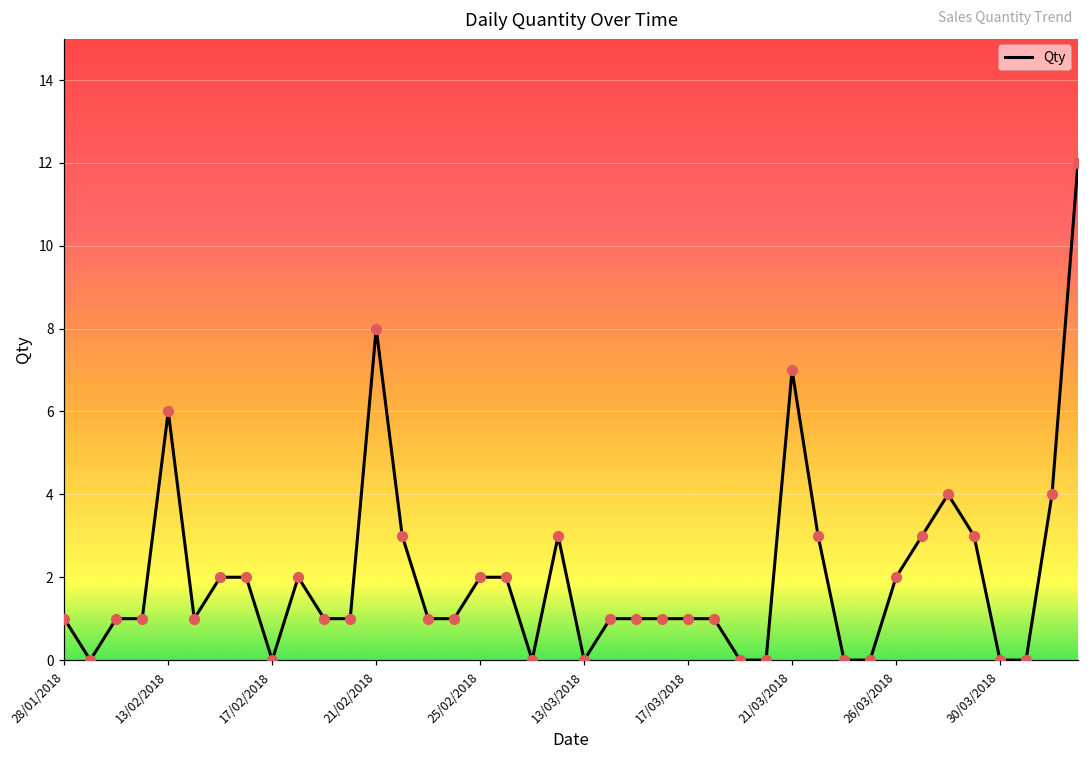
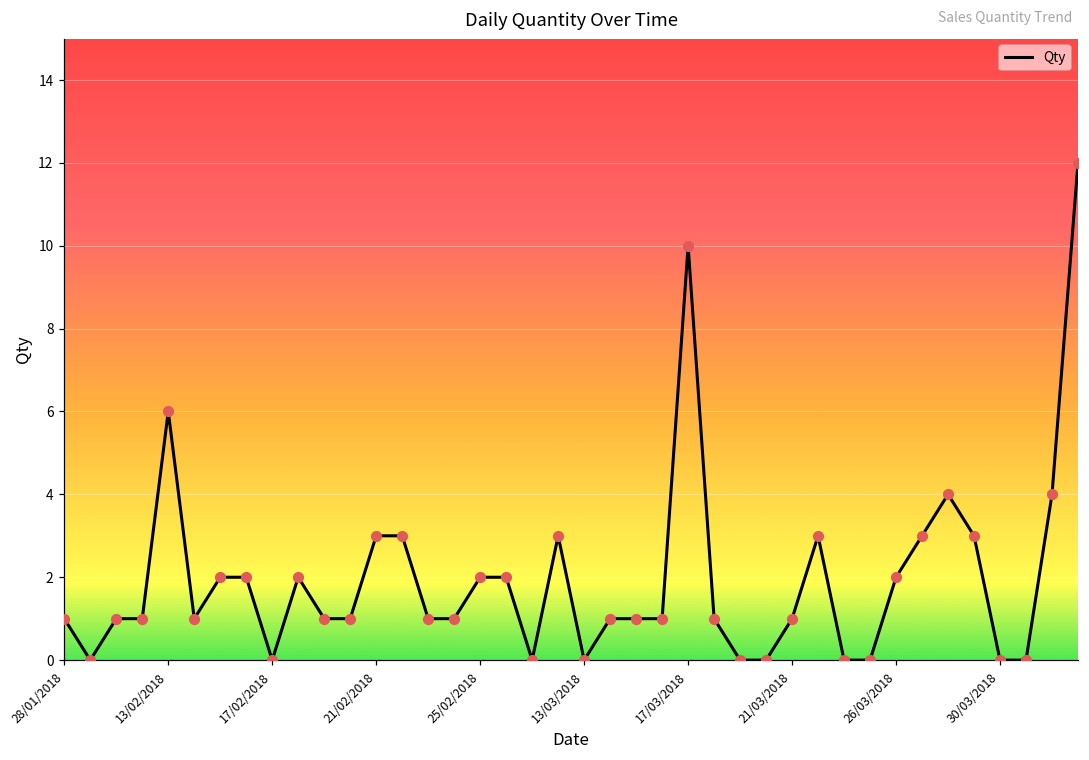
21/02/2018: 8 -> 3
17/03/2018: 1 -> 10
21/03/2018: 7 -> 1
